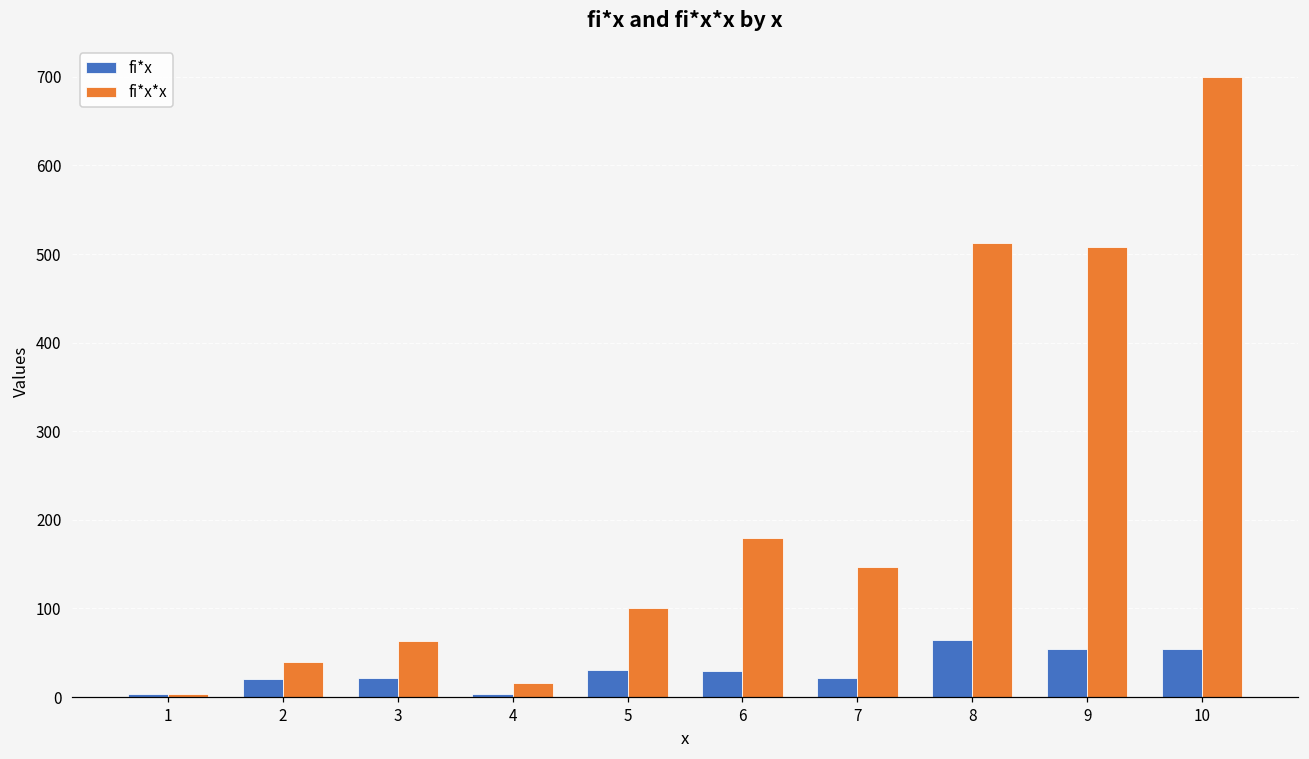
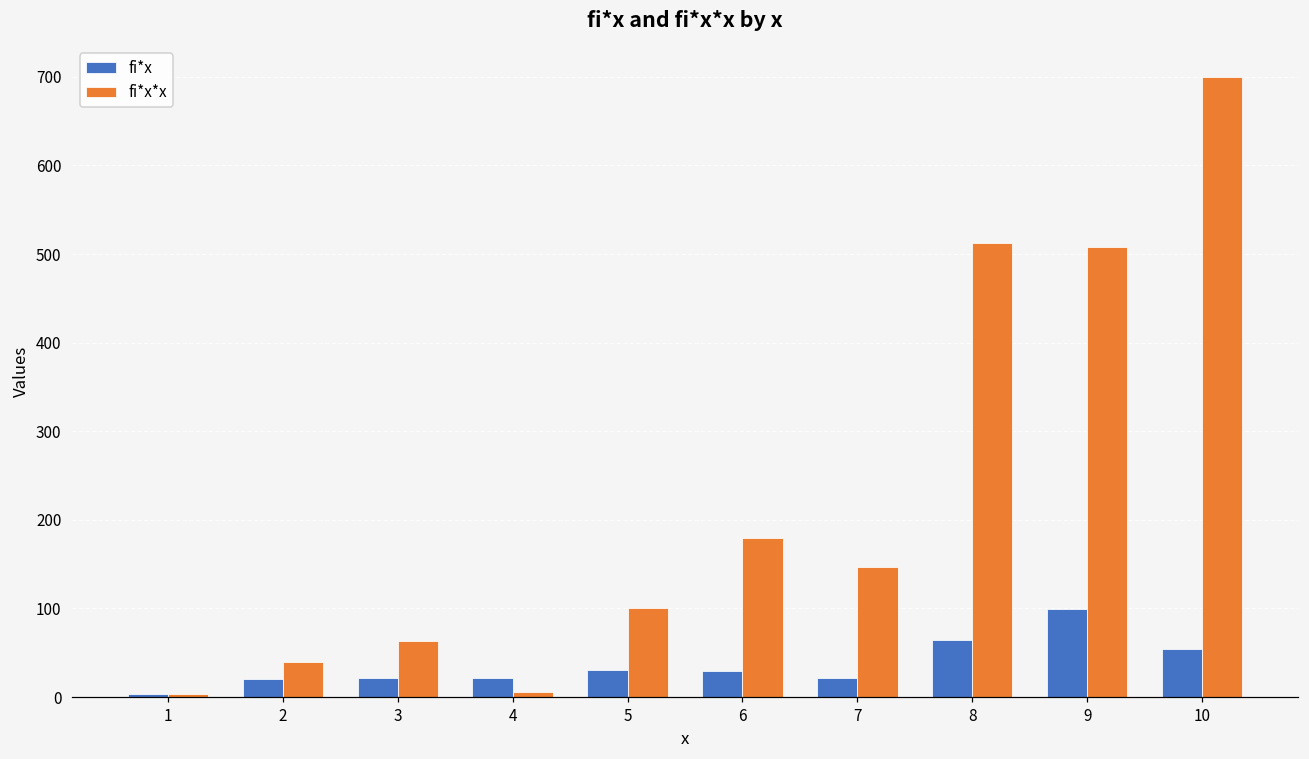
fi*x, 4: 0 -> 20
fi*x*x, 4: 20 -> 10
fi*x, 9: 50 -> 100
